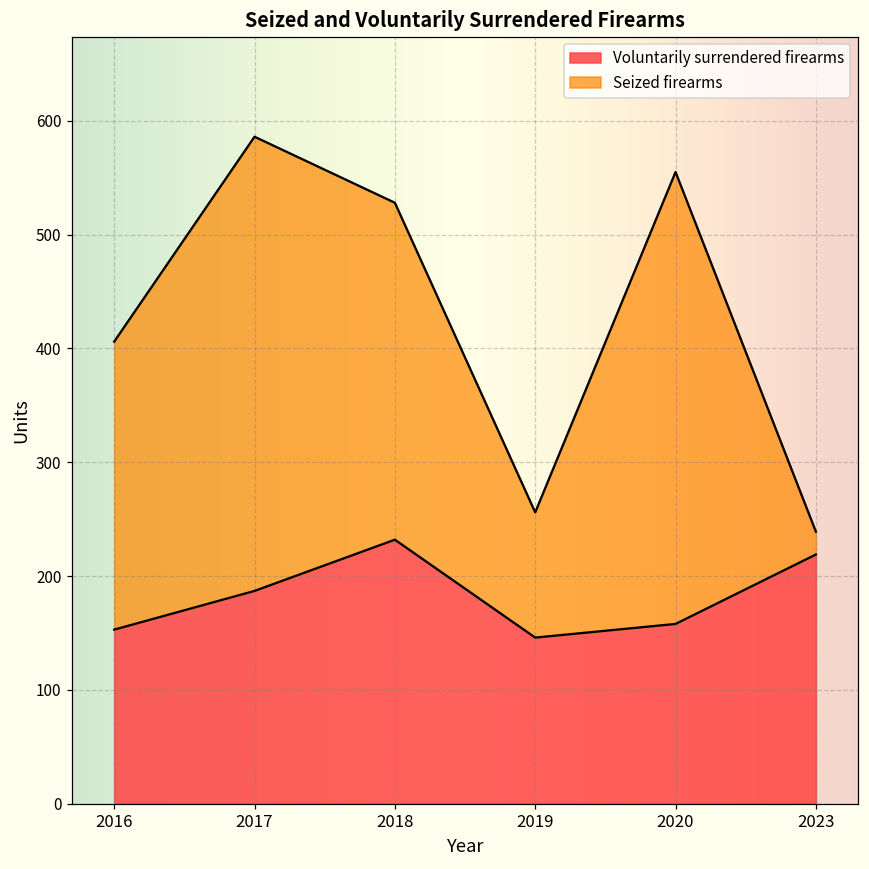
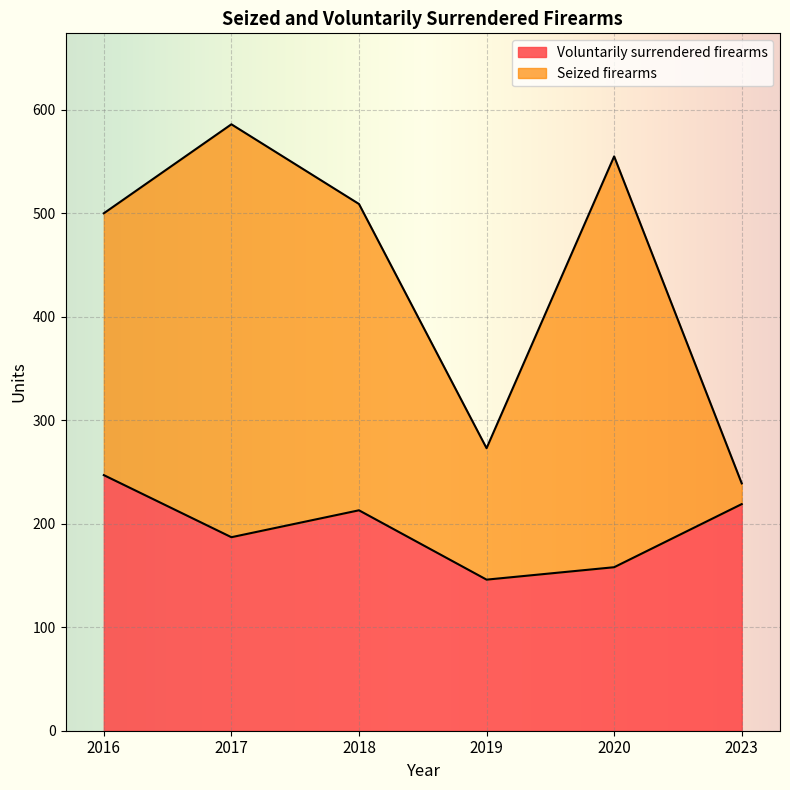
Voluntarily surrendered firearms, 2016: 153 -> 247
Voluntarily surrendered firearms, 2018: 232 -> 213
Seized firearms, 2019: 110 -> 127
